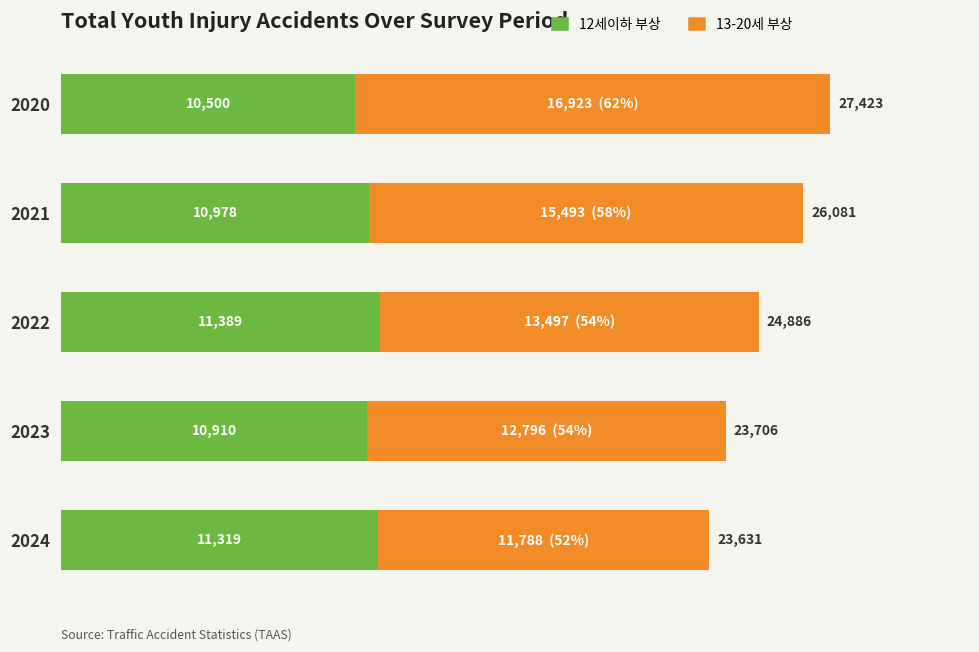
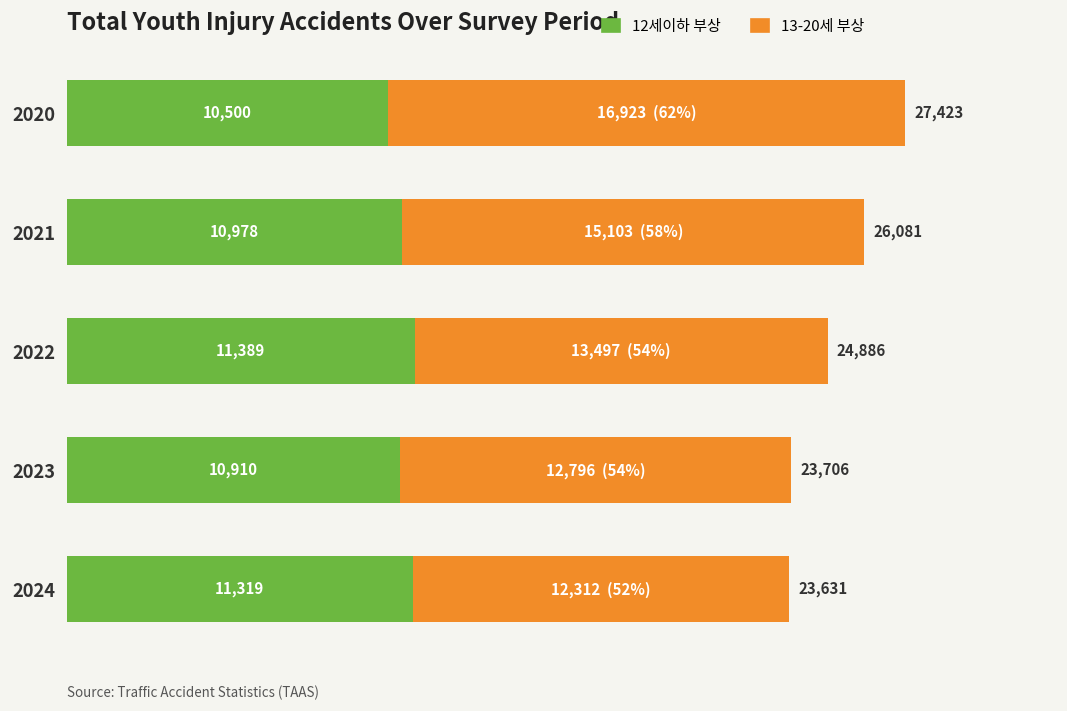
13-20세 부상, 2021: 15,493 -> 15,103
13-20세 부상, 2024: 11,788 -> 12,312
